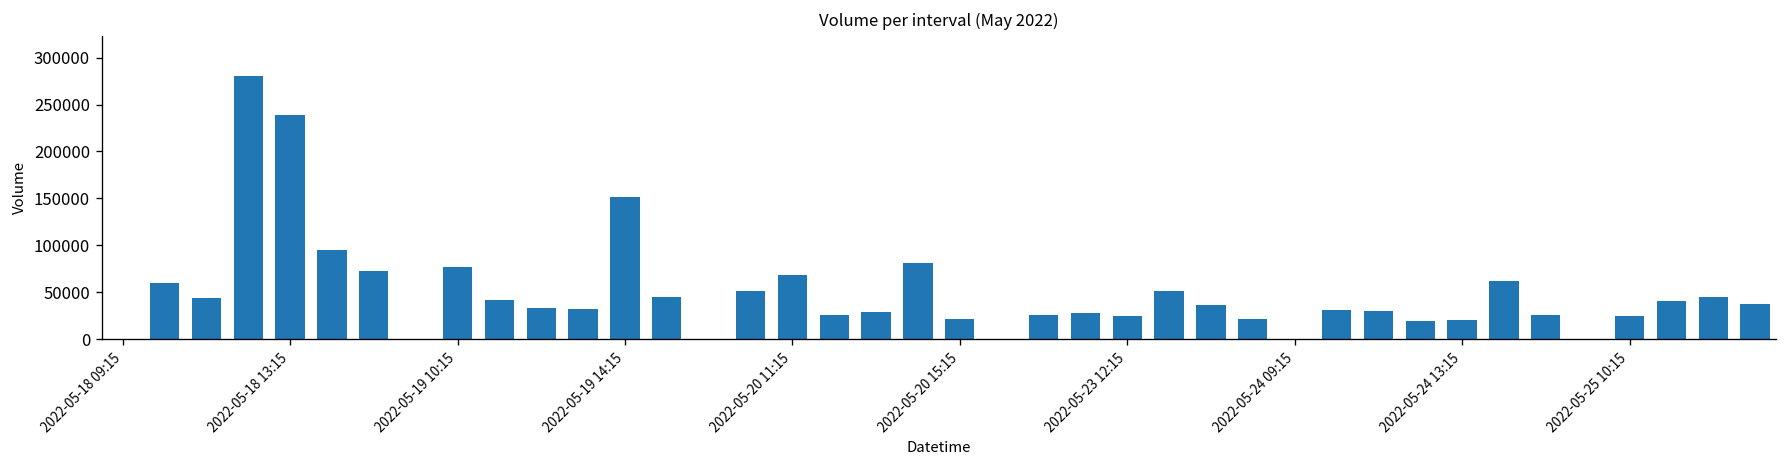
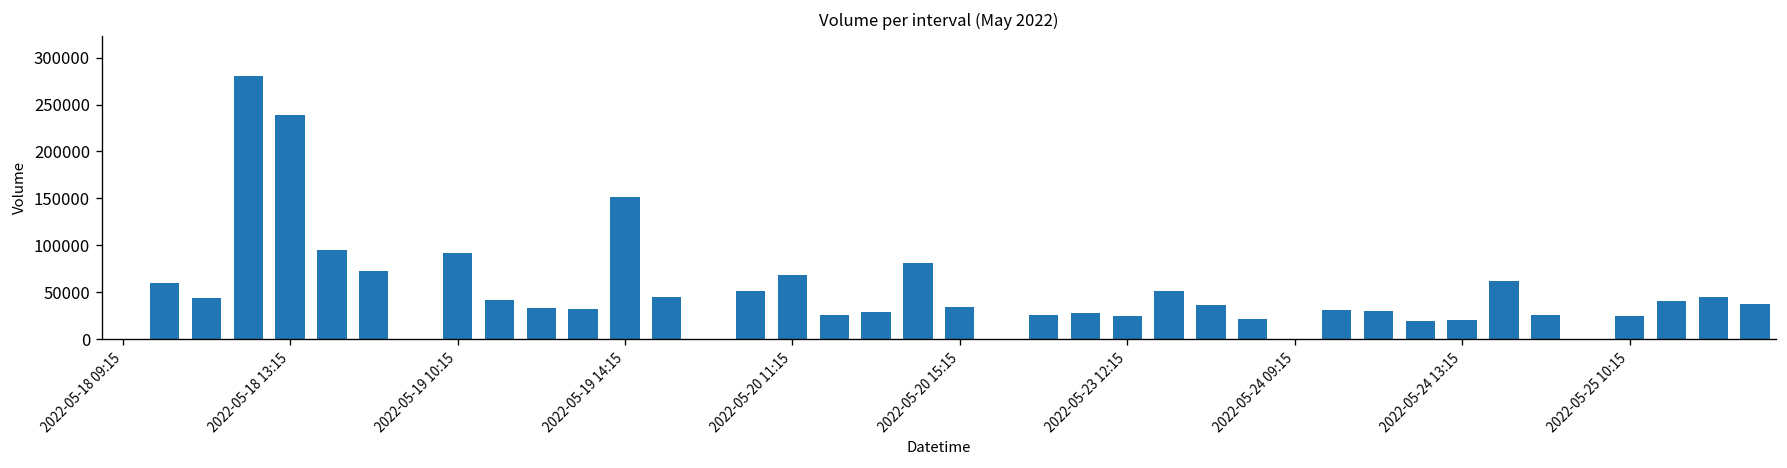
2022-05-19 10:15: 80000 -> 90000
2022-05-20 15:15: 20000 -> 30000
